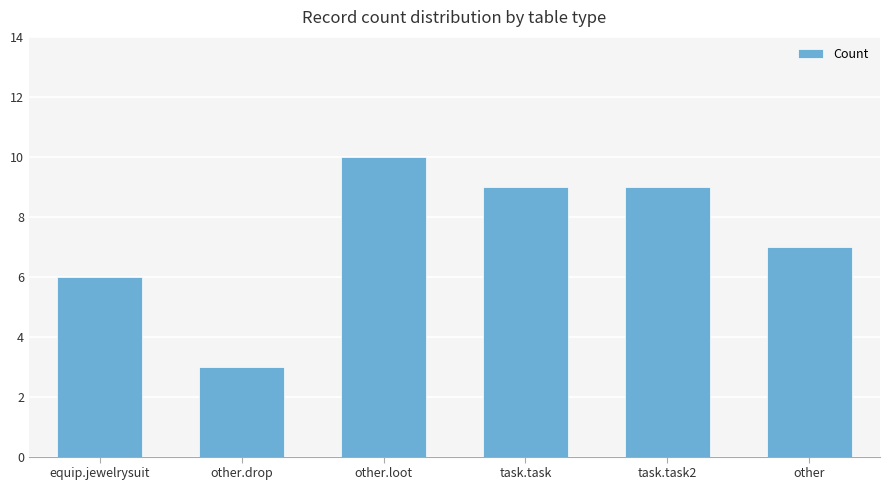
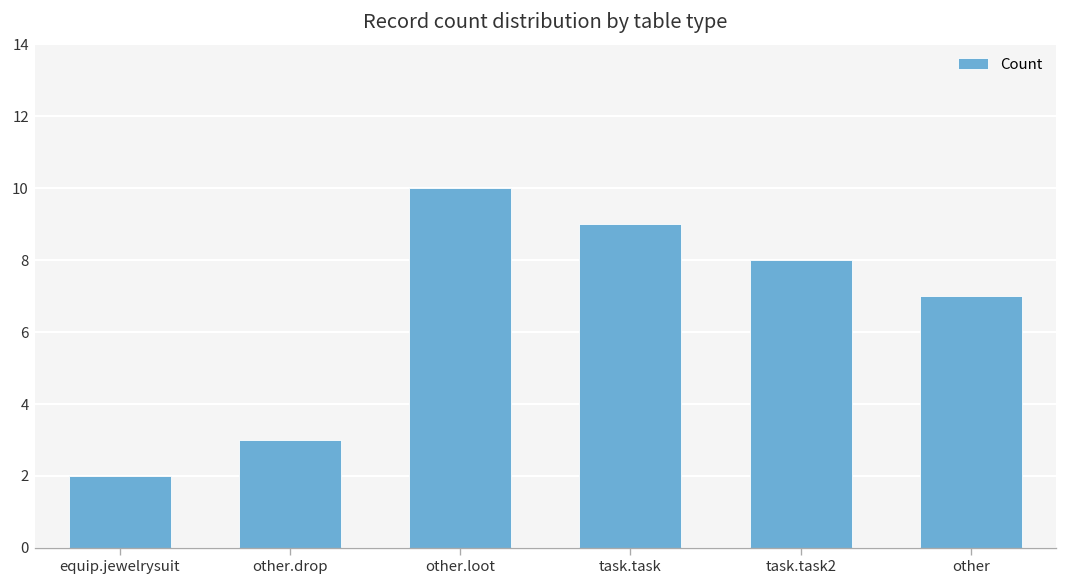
equip.jewelrysuit: 6 -> 2
task.task2: 9 -> 8
